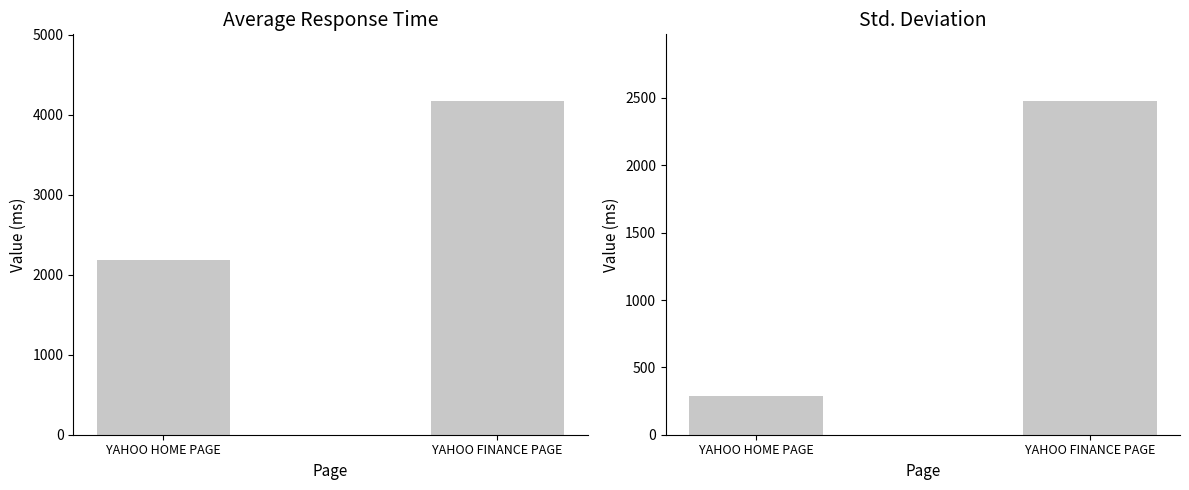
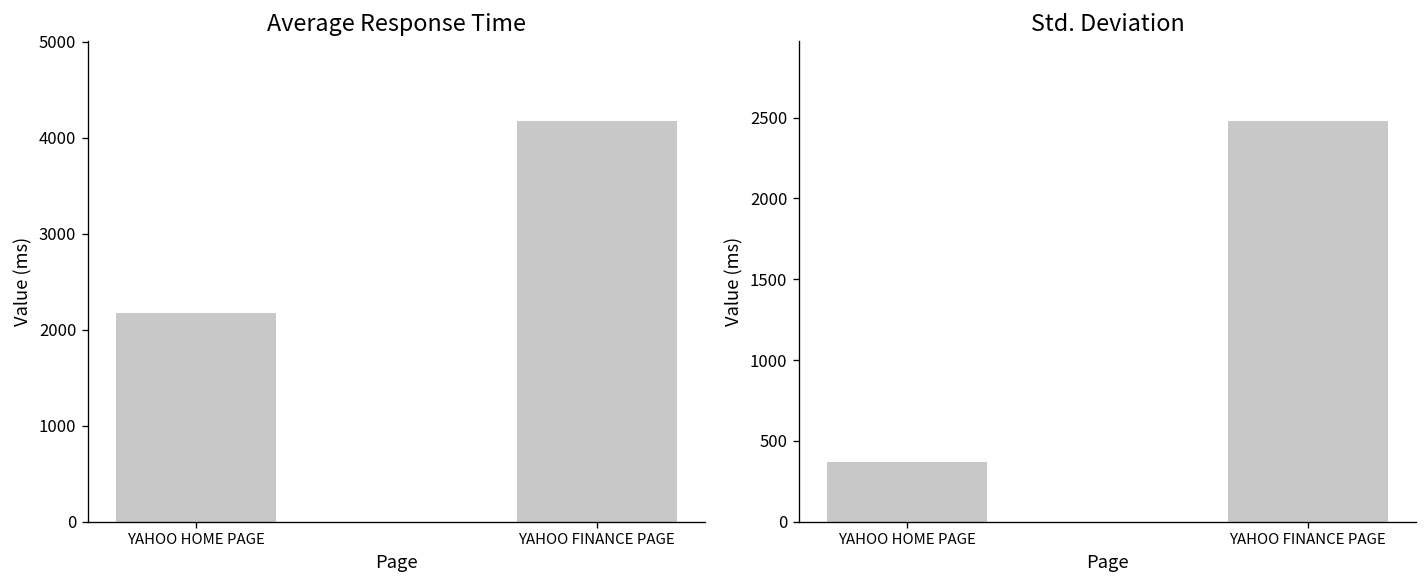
Std. Deviation, YAHOO HOME PAGE: 290 -> 370
